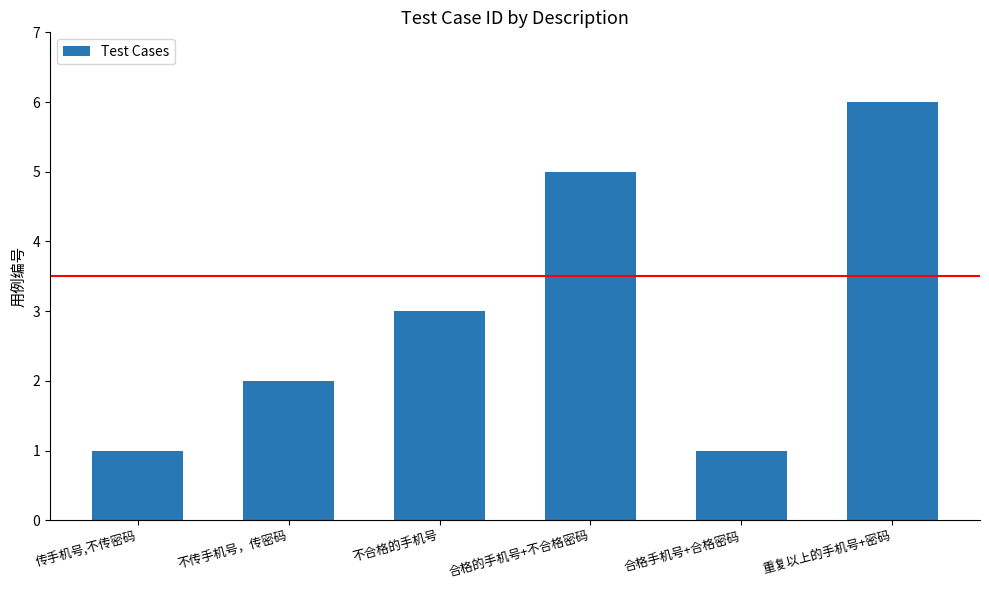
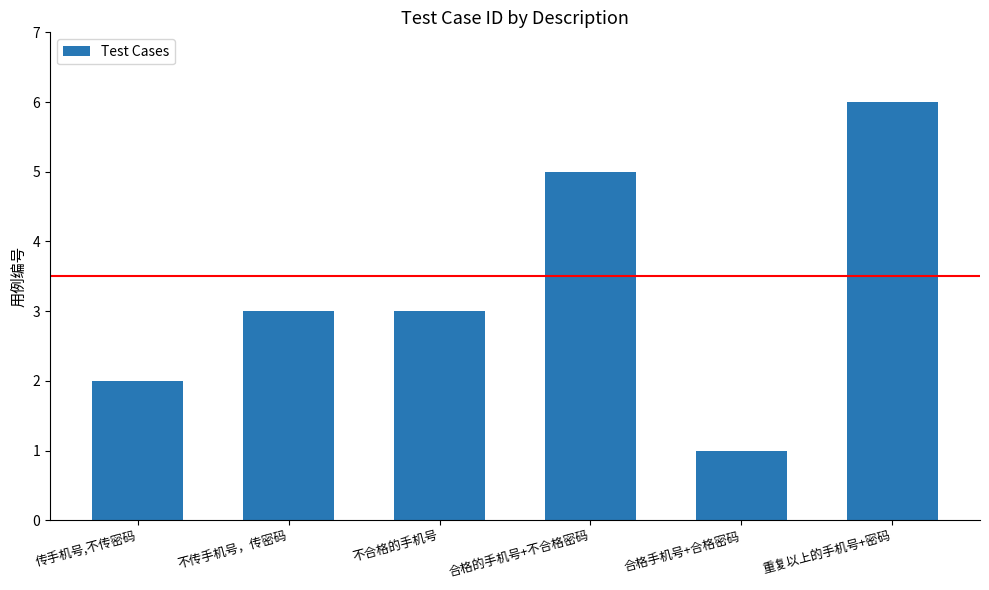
传手机号,不传密码: 1 -> 2
不传手机号，传密码: 2 -> 3
